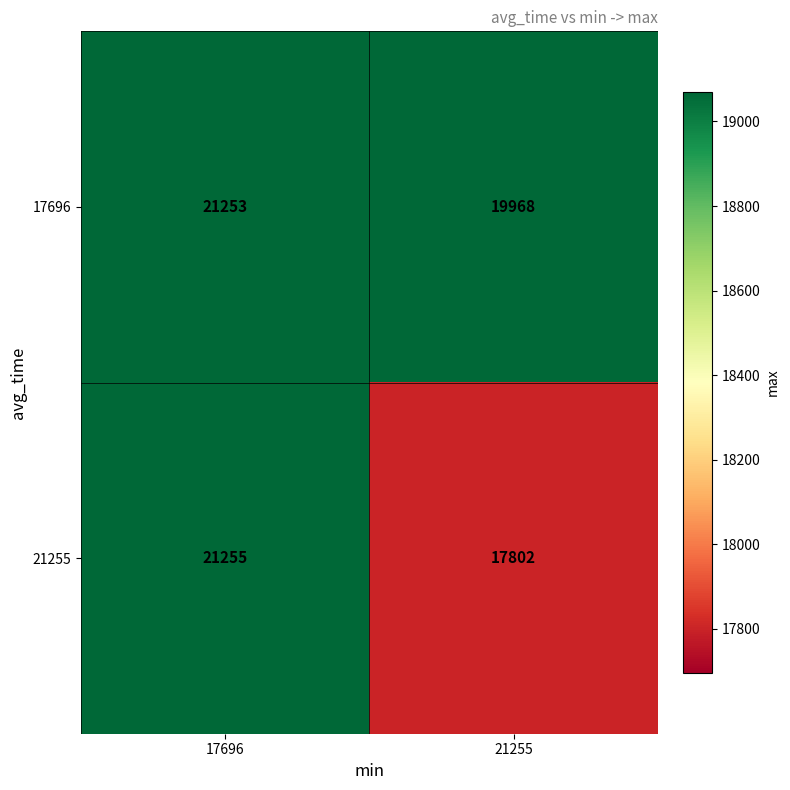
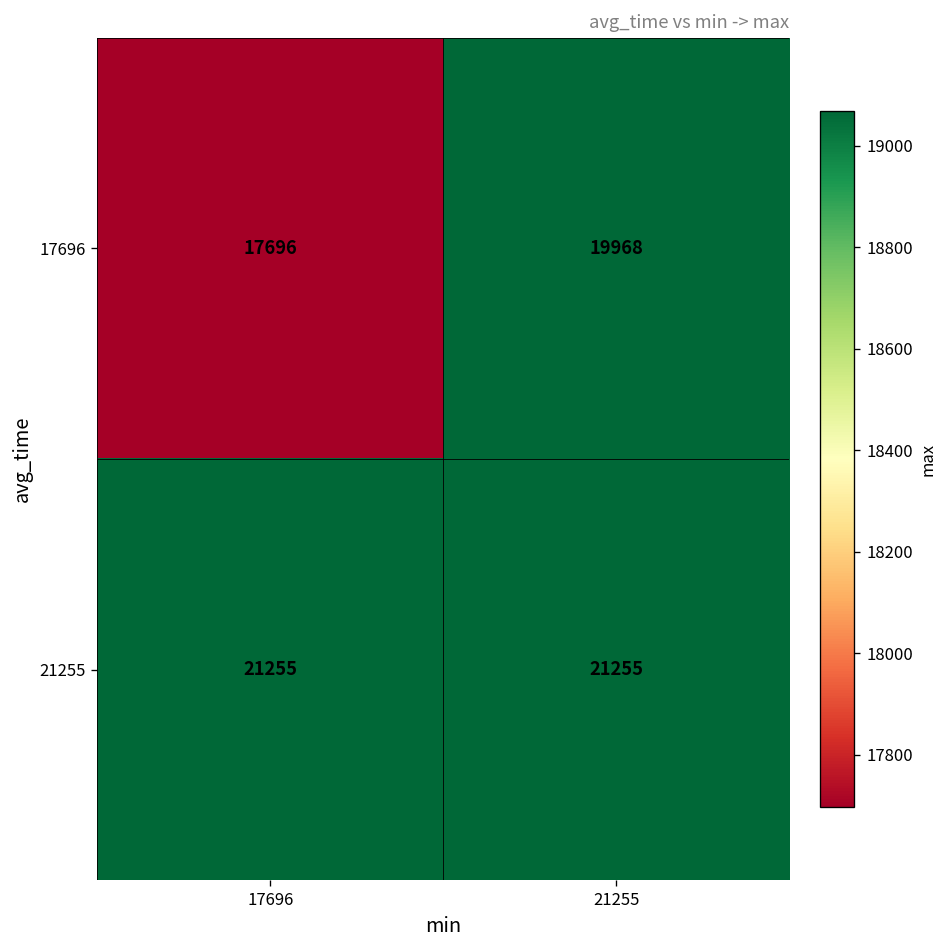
17696, 17696: 21253 -> 17696
21255, 21255: 17802 -> 21255
